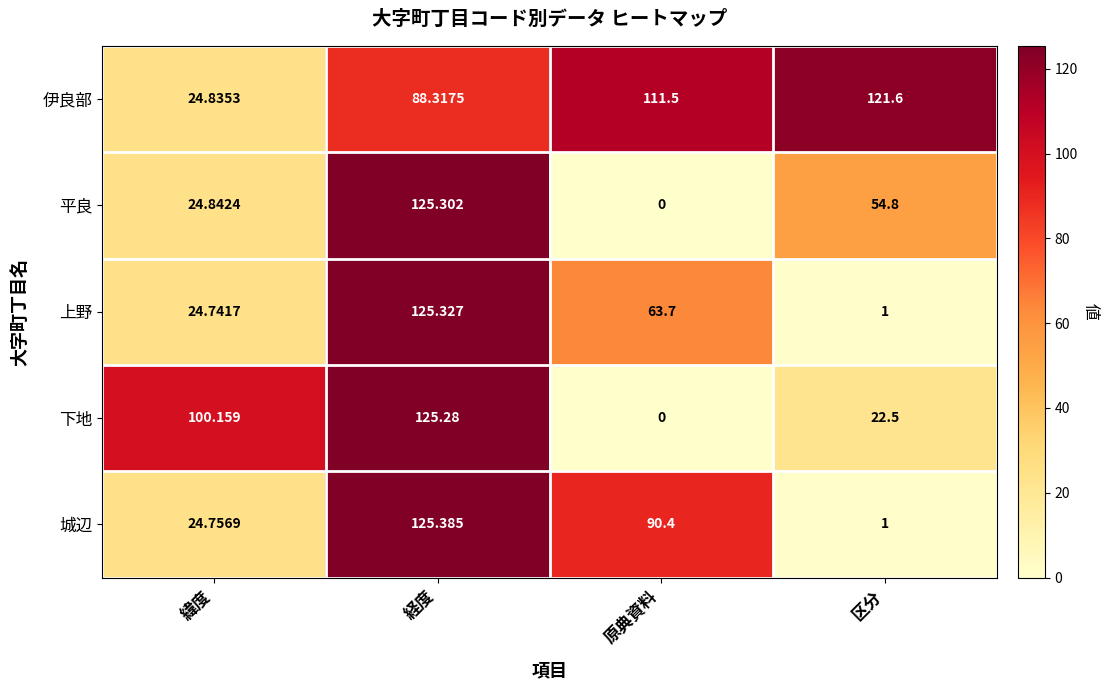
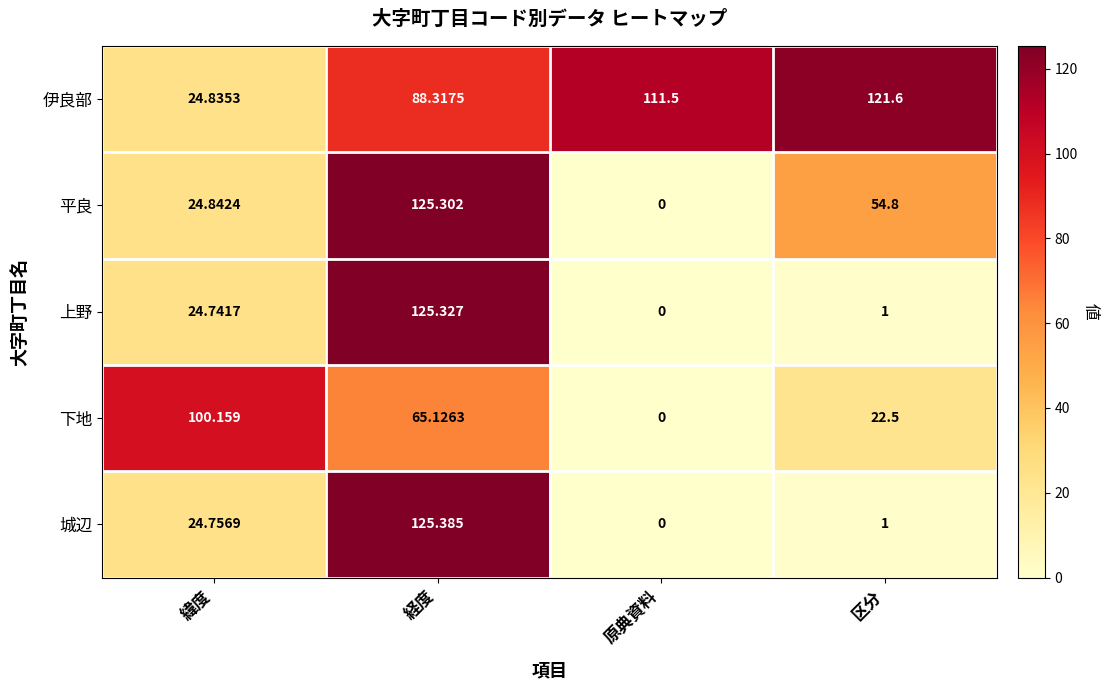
上野, 原典資料: 63.7 -> 0
下地, 経度: 125.28 -> 65.1263
城辺, 原典資料: 90.4 -> 0
